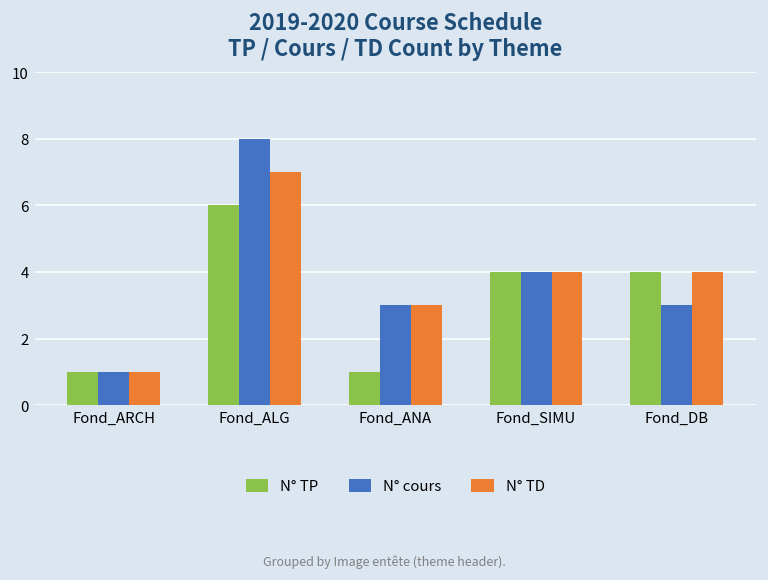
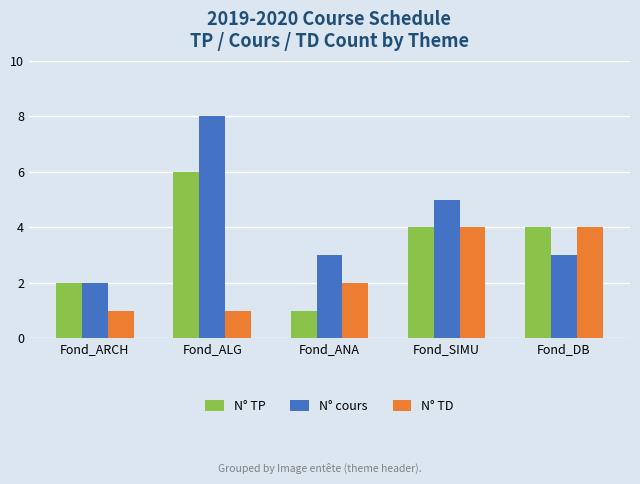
N° TP, Fond_ARCH: 1 -> 2
N° cours, Fond_ARCH: 1 -> 2
N° TD, Fond_ALG: 7 -> 1
N° TD, Fond_ANA: 3 -> 2
N° cours, Fond_SIMU: 4 -> 5
